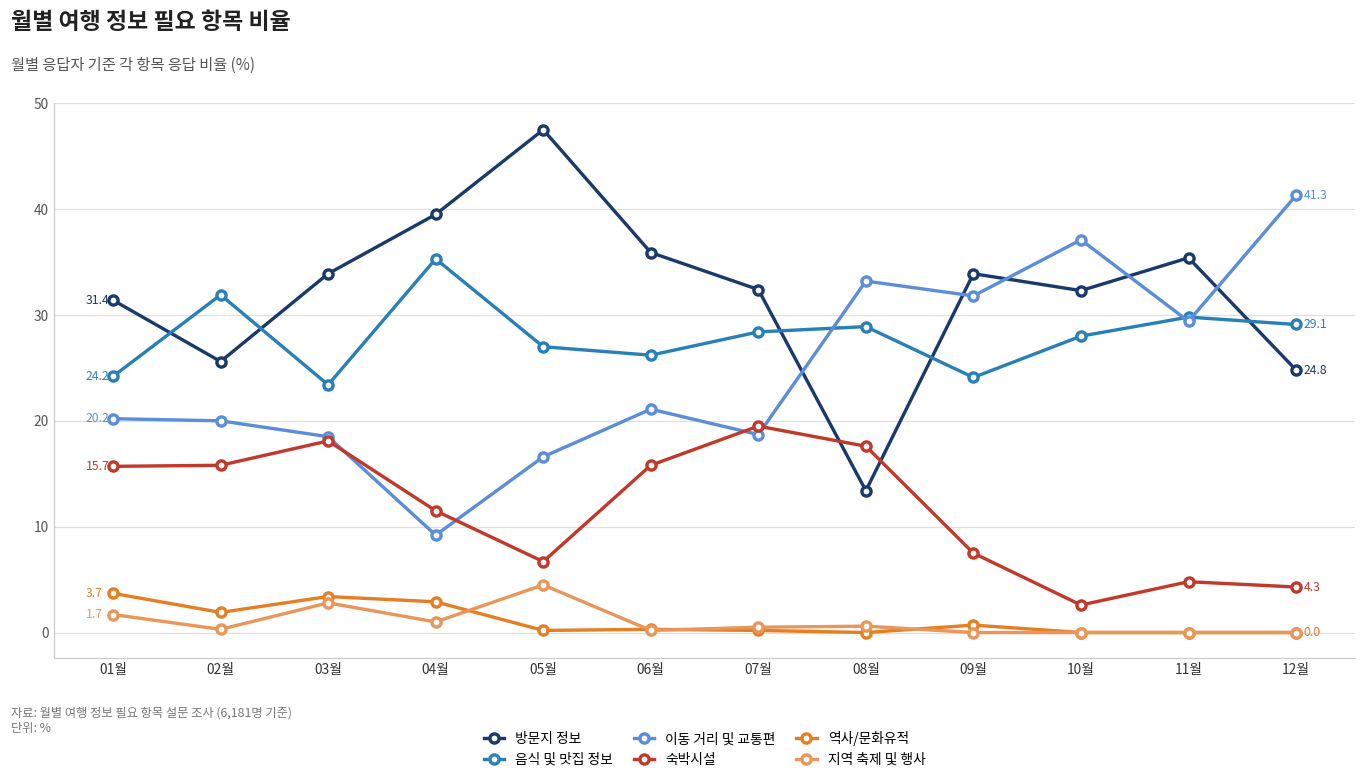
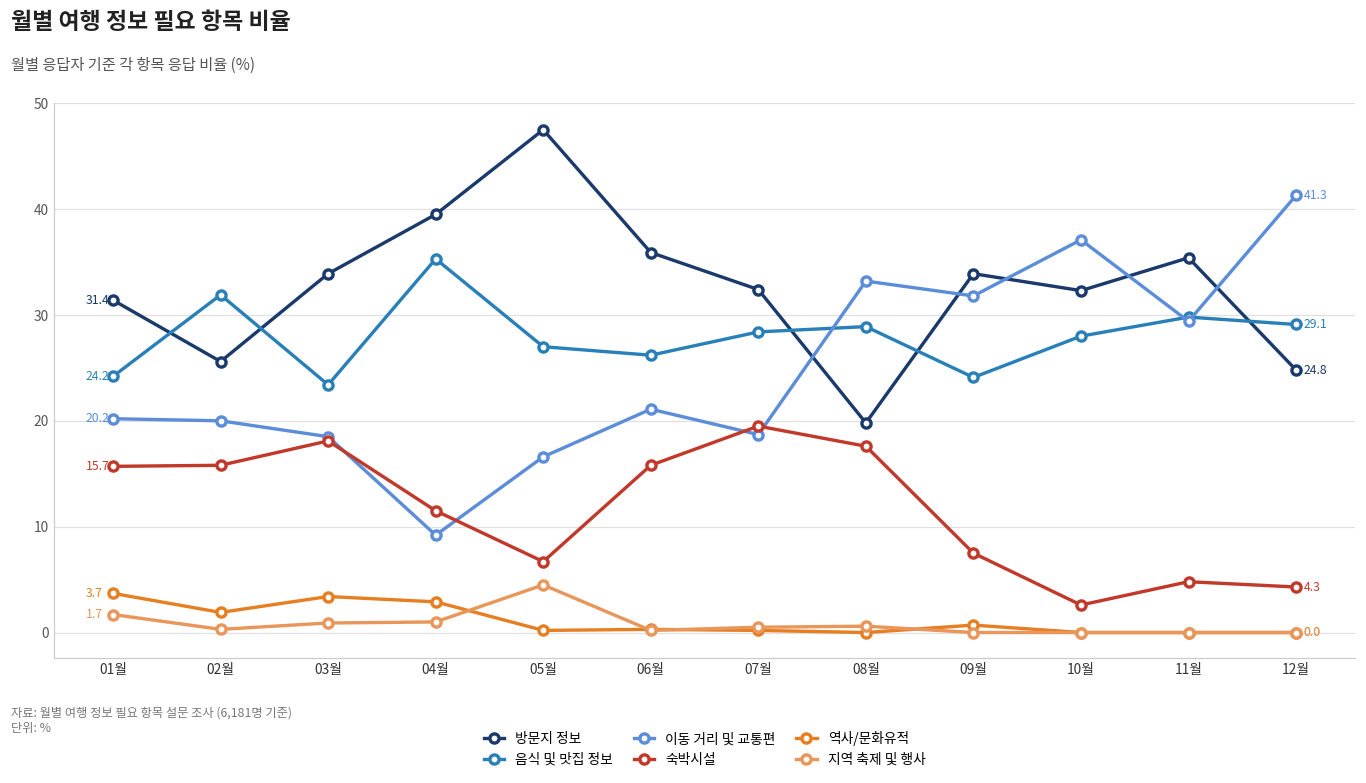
지역 축제 및 행사, 03월: 3 -> 1
방문지 정보, 08월: 13 -> 20
